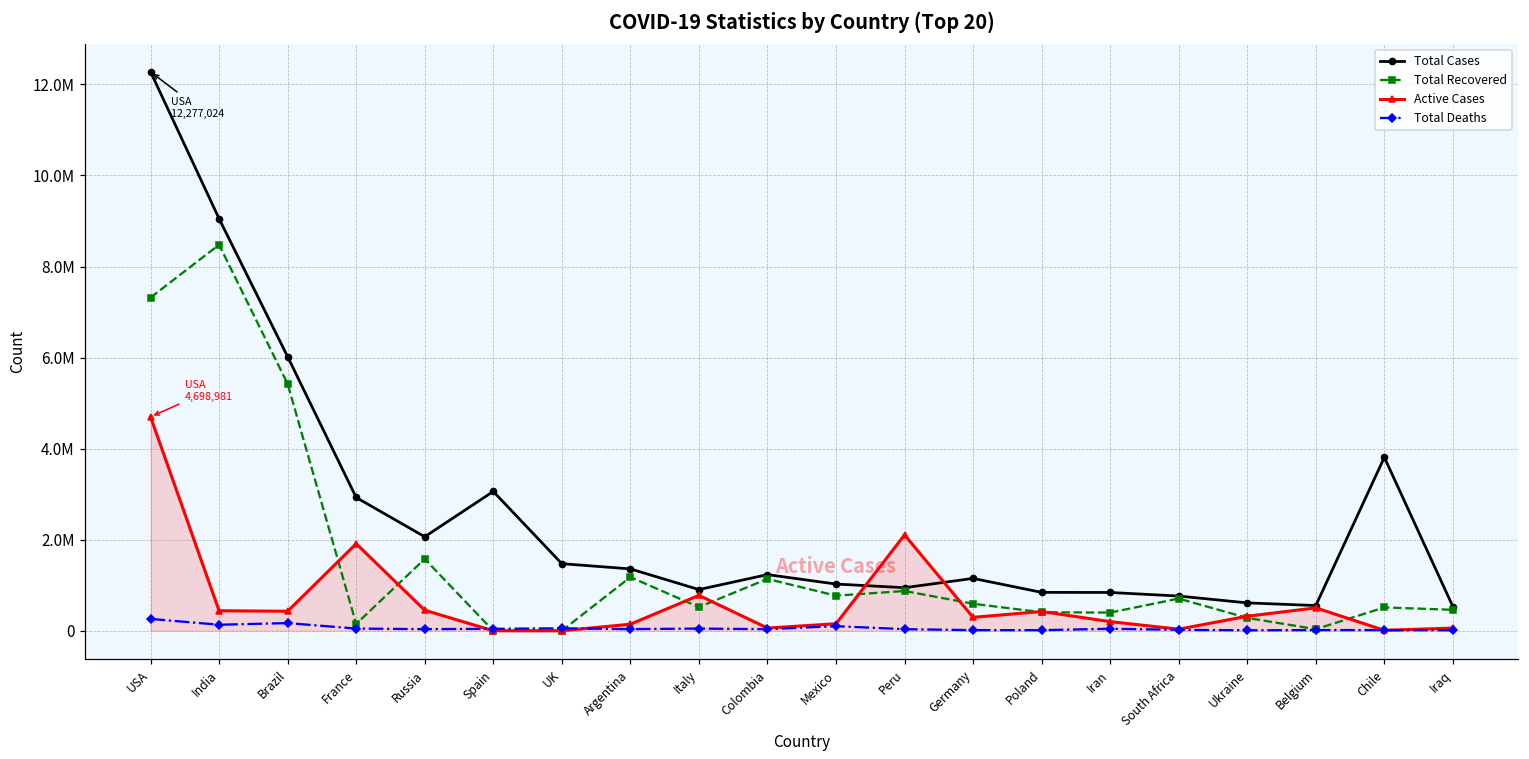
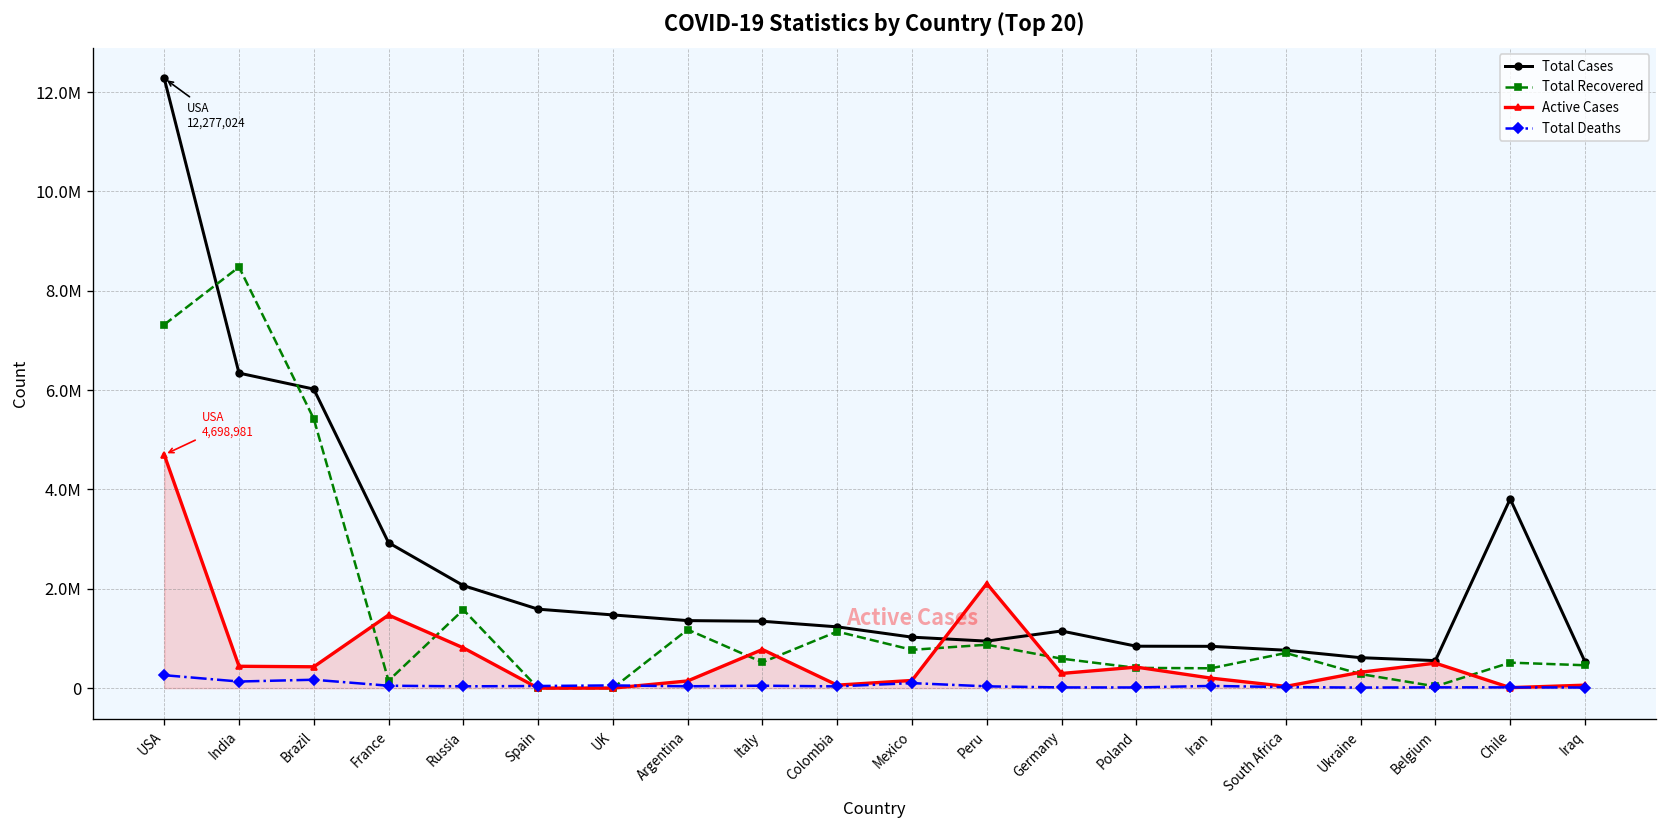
Total Cases, India: 9100000 -> 6300000
Active Cases, France: 1900000 -> 1500000
Active Cases, Russia: 500000 -> 800000
Total Cases, Spain: 3100000 -> 1600000
Total Cases, Italy: 900000 -> 1300000
